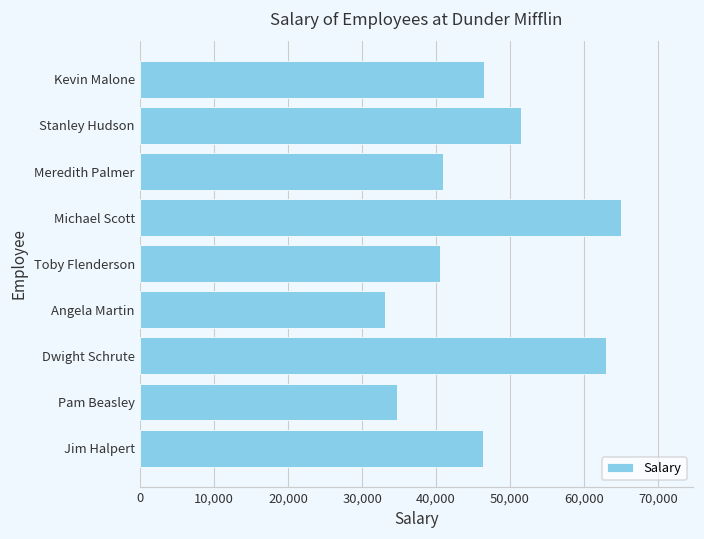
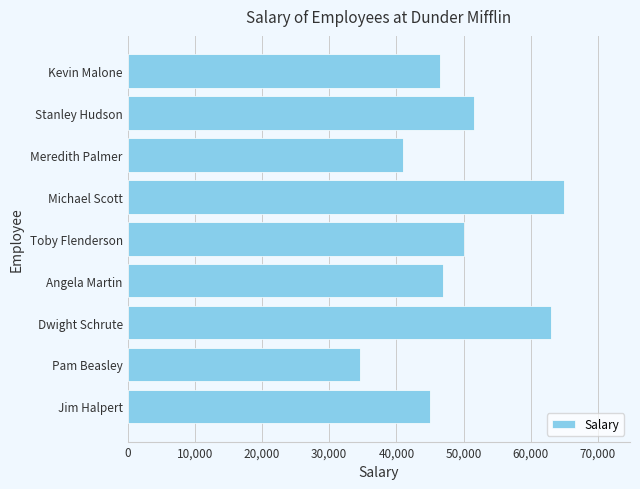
Toby Flenderson: 41,000 -> 50,000
Angela Martin: 33,000 -> 47,000
Jim Halpert: 46,000 -> 45,000
